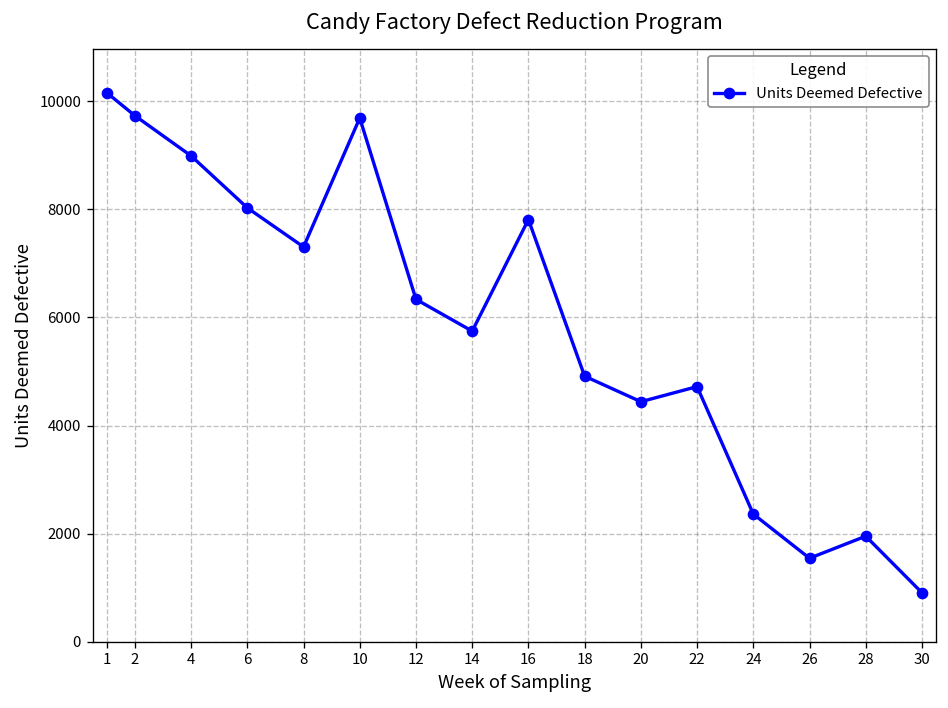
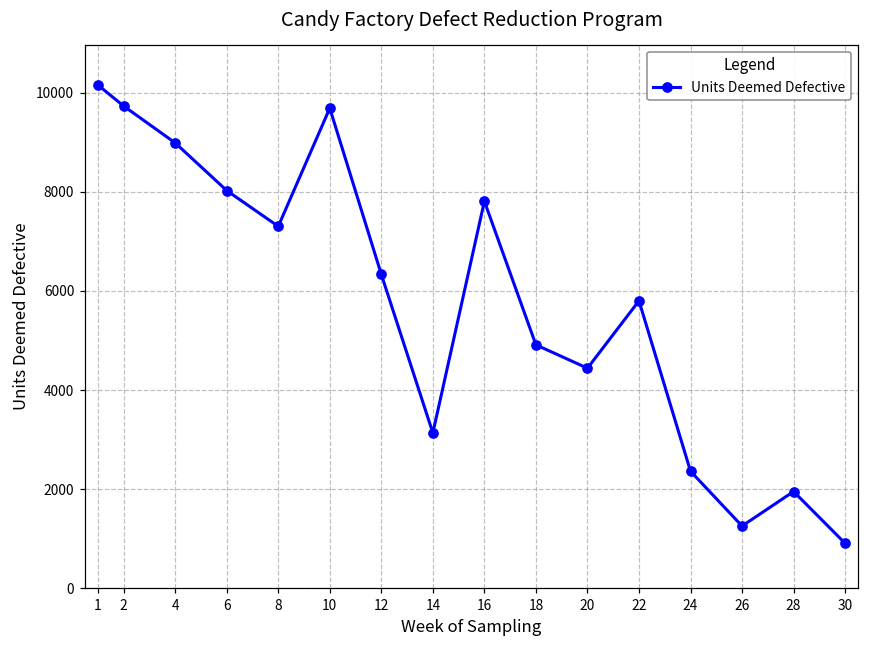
14: 5700 -> 3100
22: 4700 -> 5800
26: 1500 -> 1300
